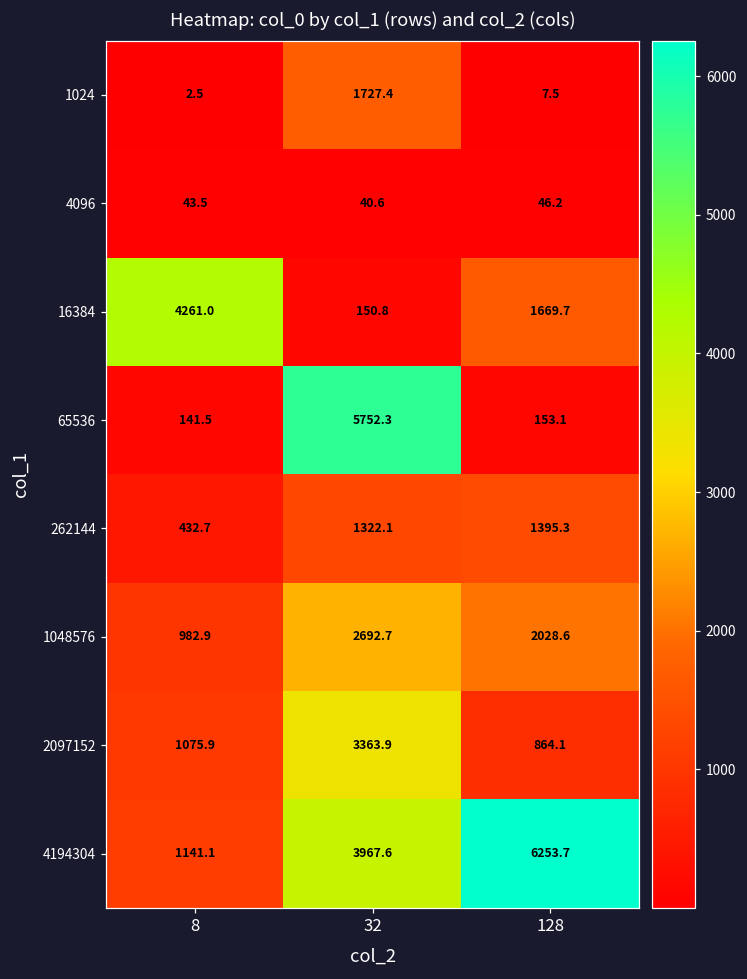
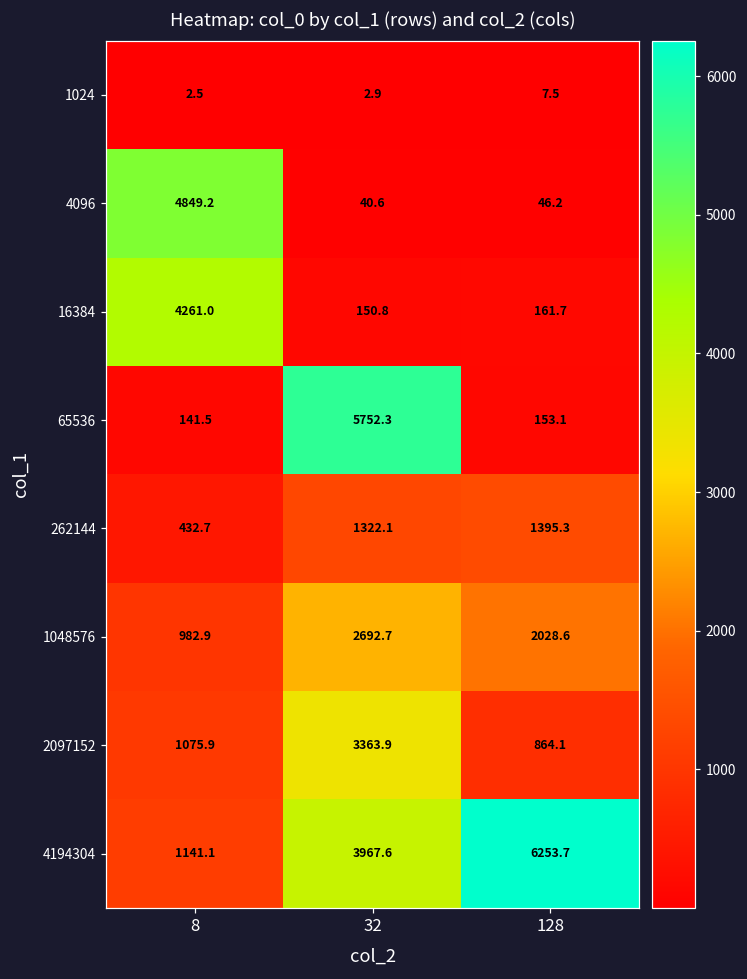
1024, 32: 1727.4 -> 2.9
4096, 8: 43.5 -> 4849.2
16384, 128: 1669.7 -> 161.7
